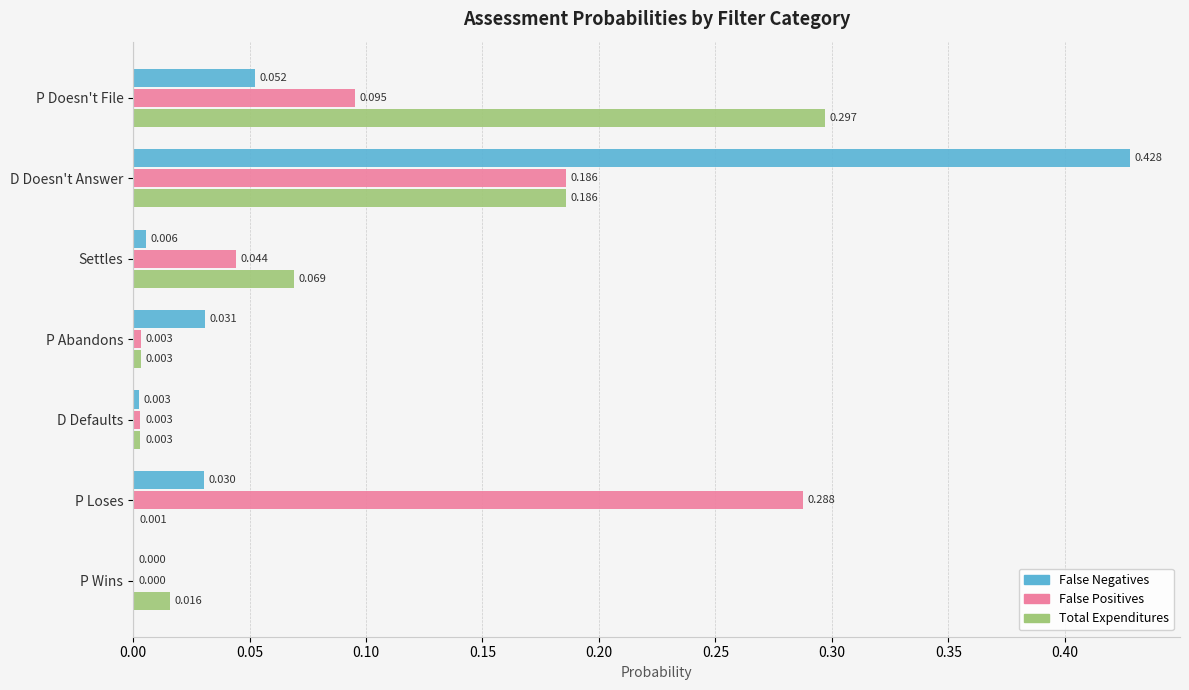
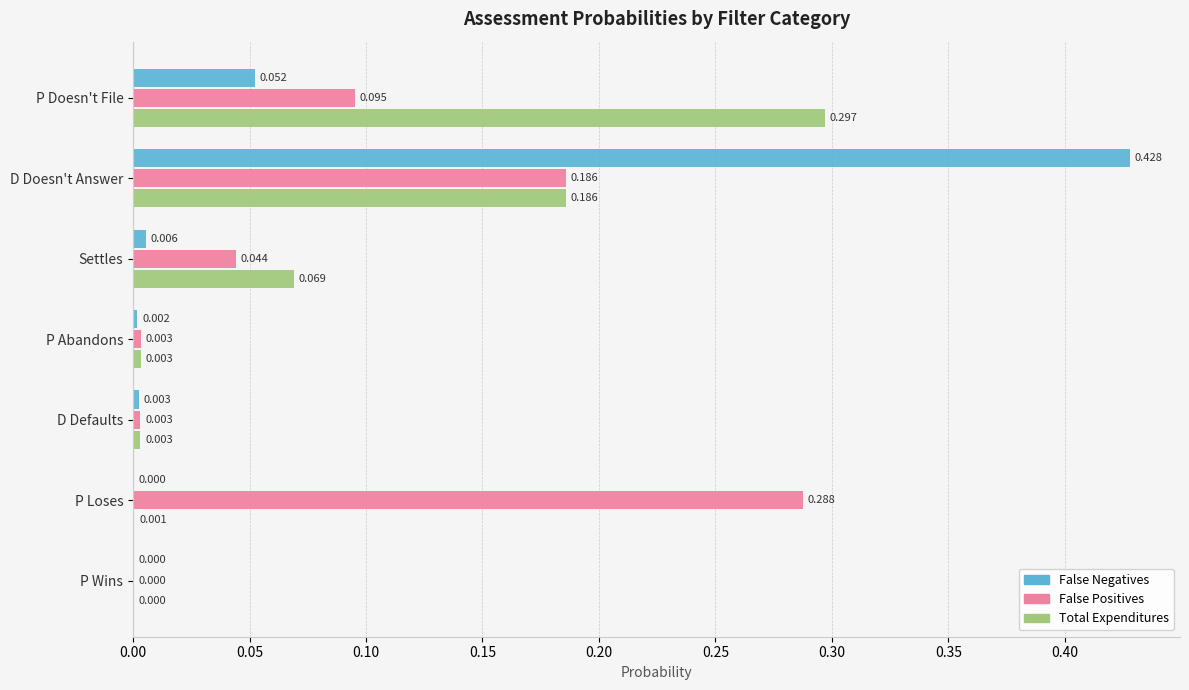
False Negatives, P Abandons: 0.031 -> 0.002
False Negatives, P Loses: 0.030 -> 0.000
Total Expenditures, P Wins: 0.016 -> 0.000
